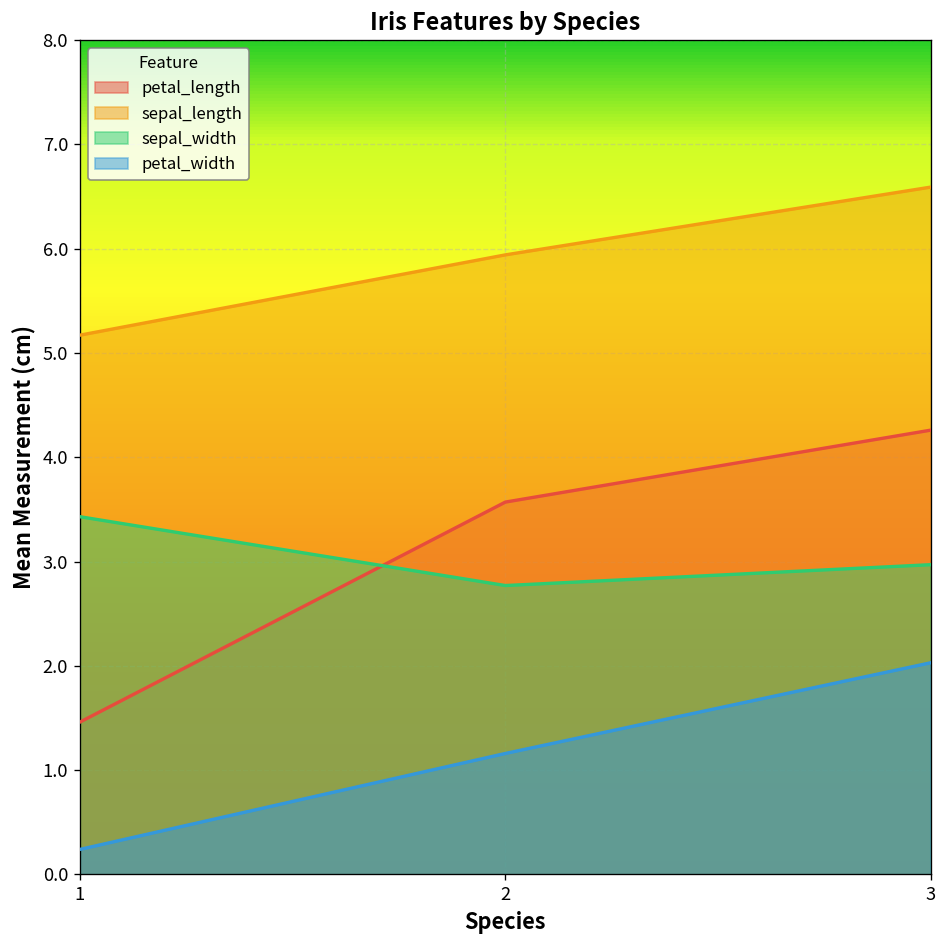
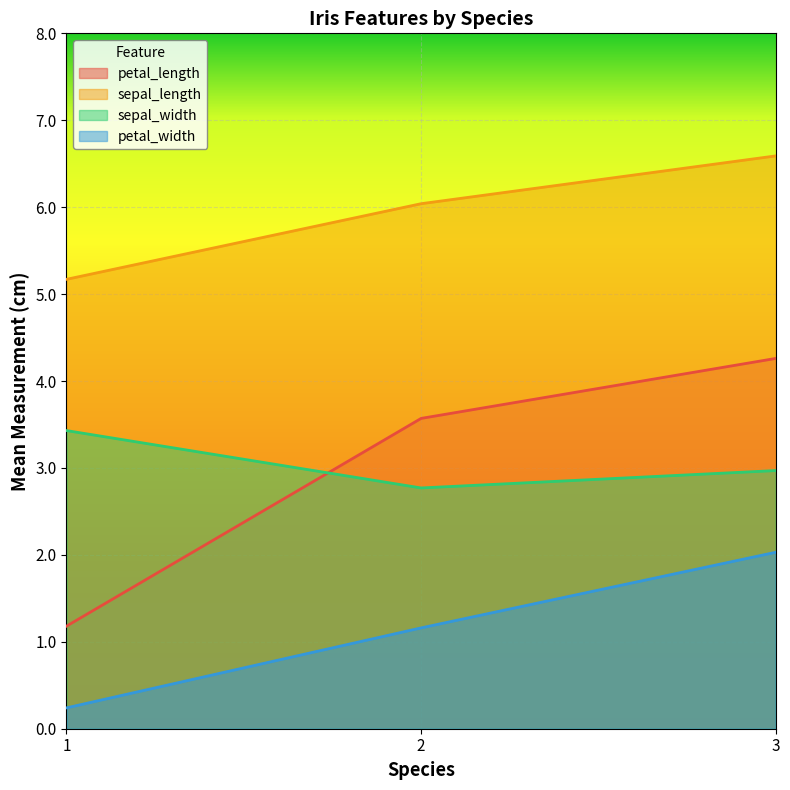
petal_length, 1: 1.5 -> 1.2
sepal_length, 2: 5.9 -> 6.0
